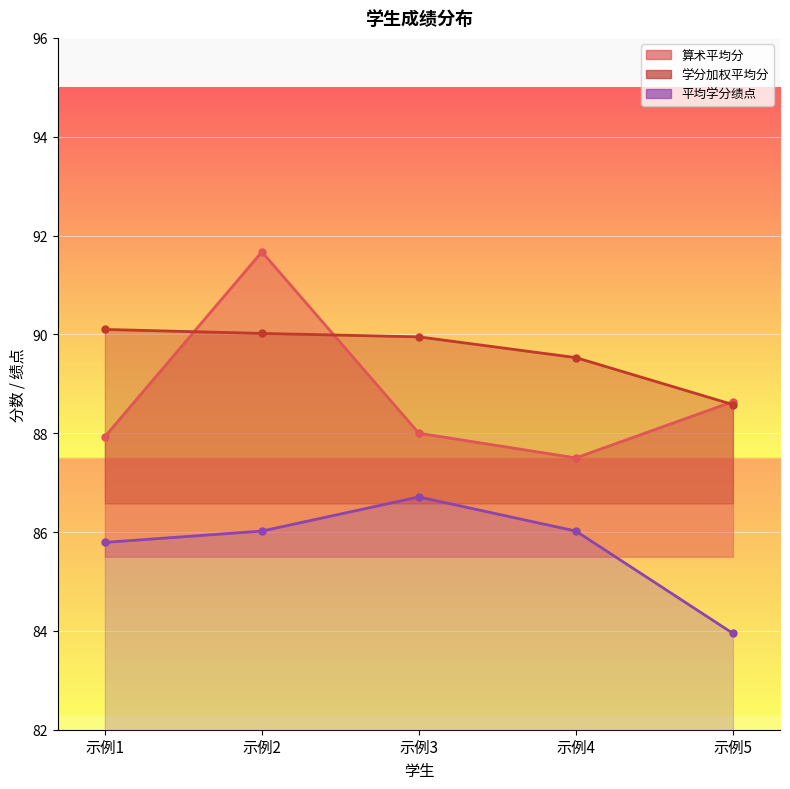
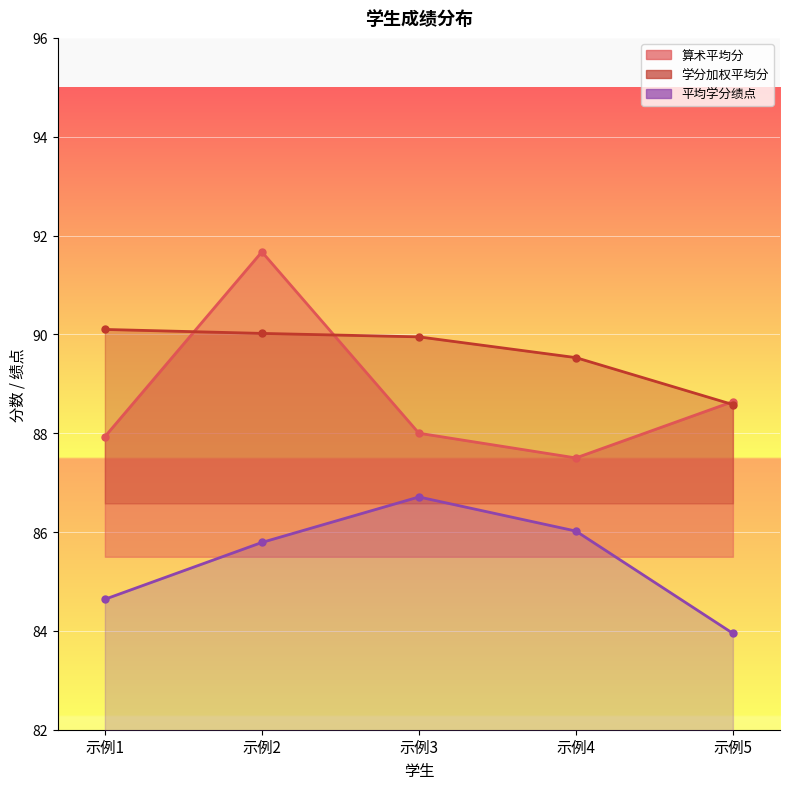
平均学分绩点, 示例1: 85.8 -> 84.6
平均学分绩点, 示例2: 86.0 -> 85.8
